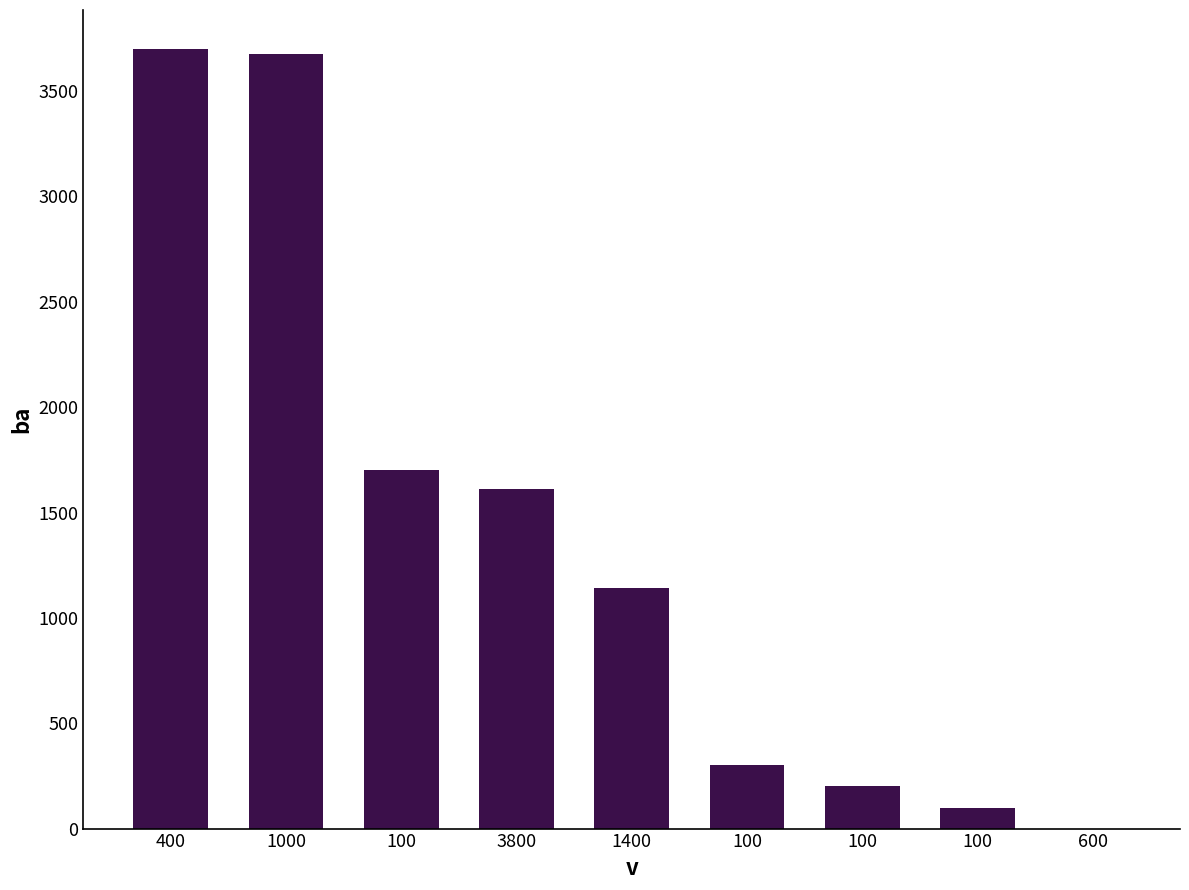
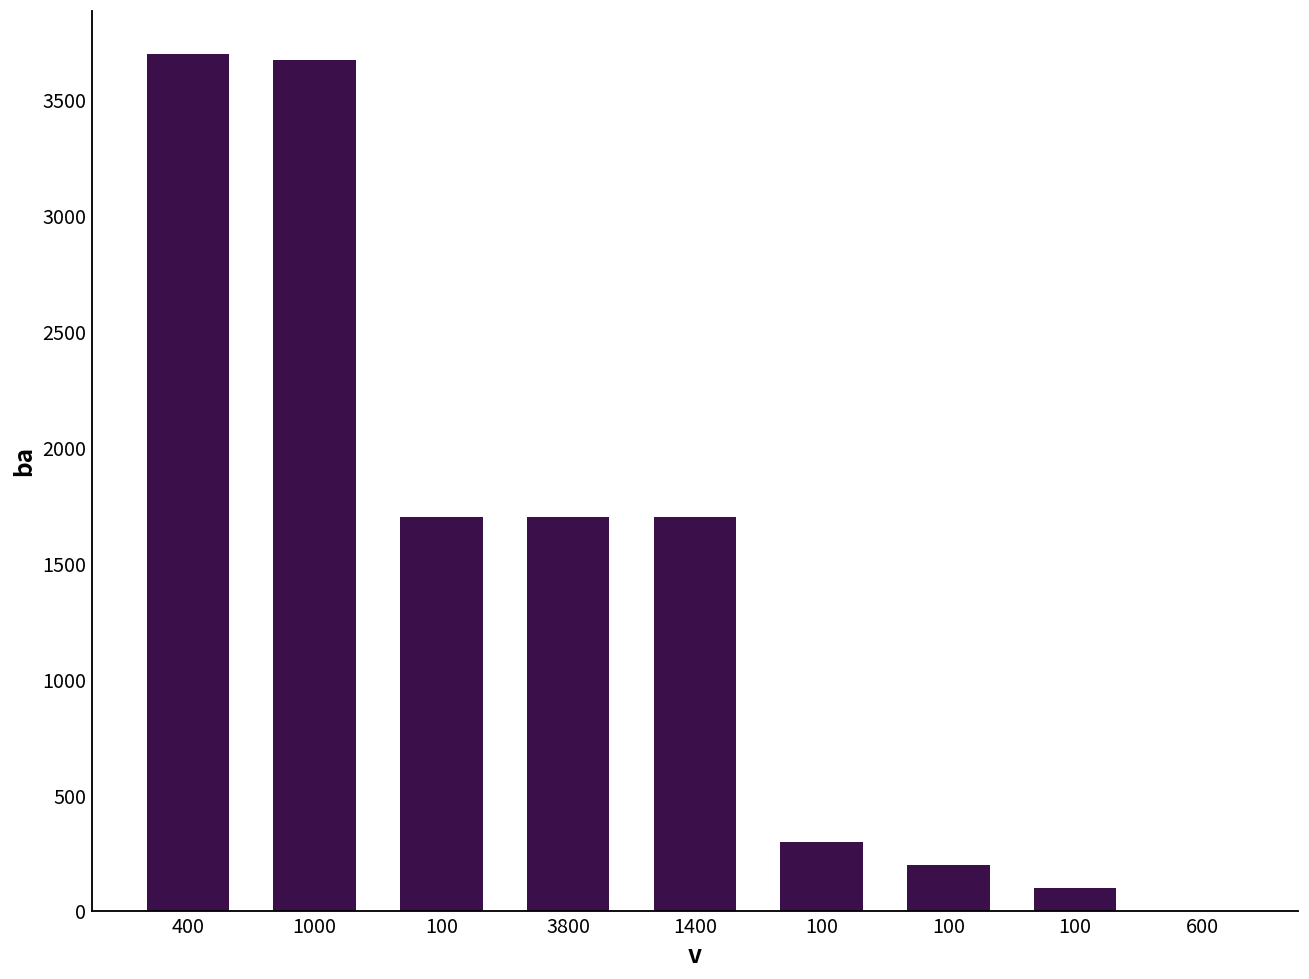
3800: 1610 -> 1700
1400: 1140 -> 1700
